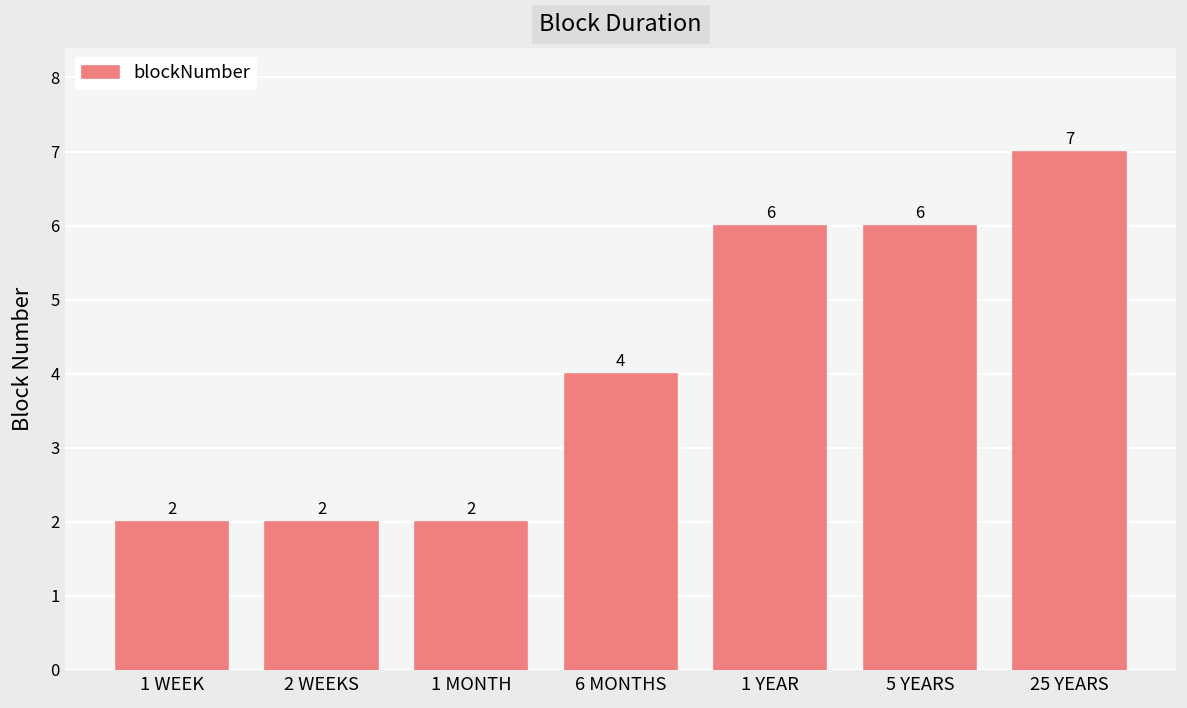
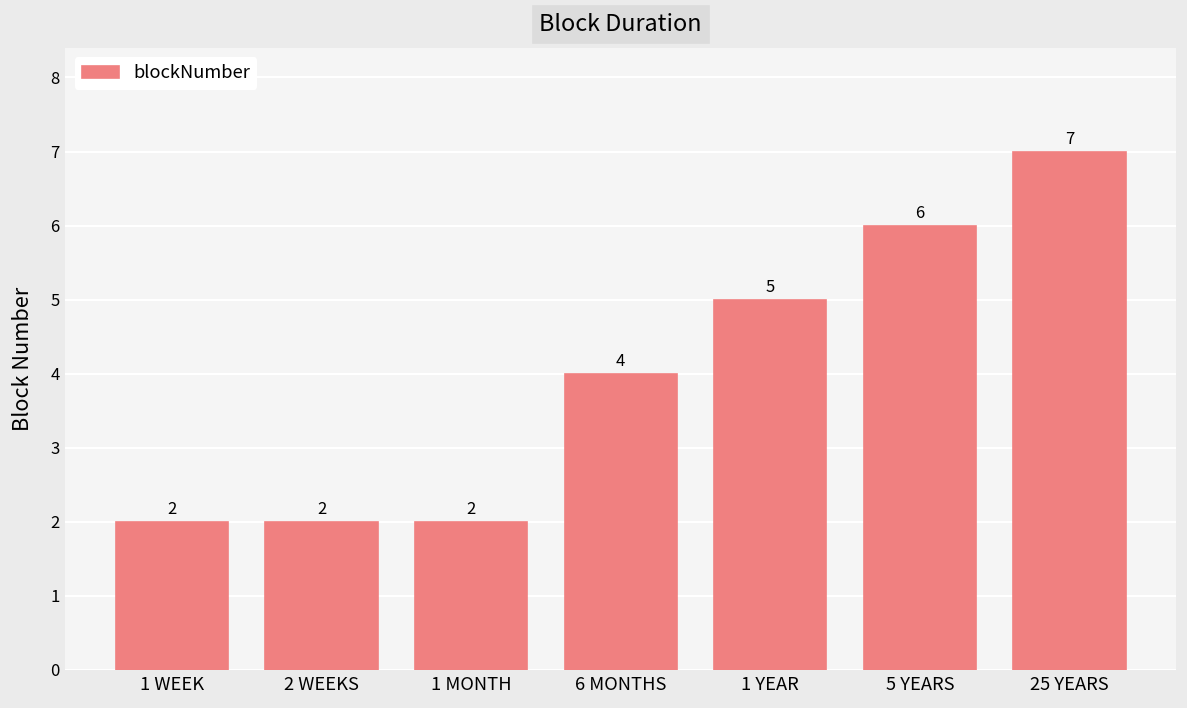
1 YEAR: 6 -> 5
